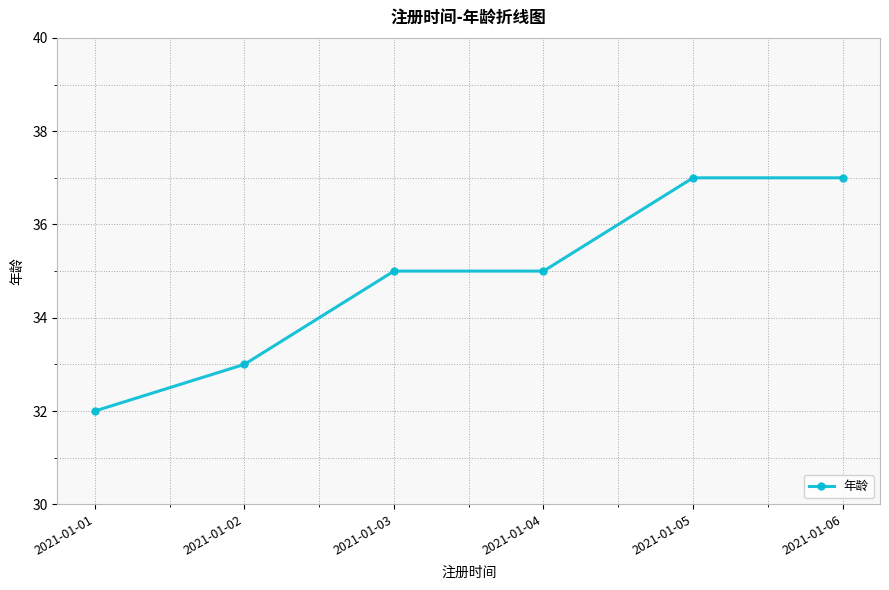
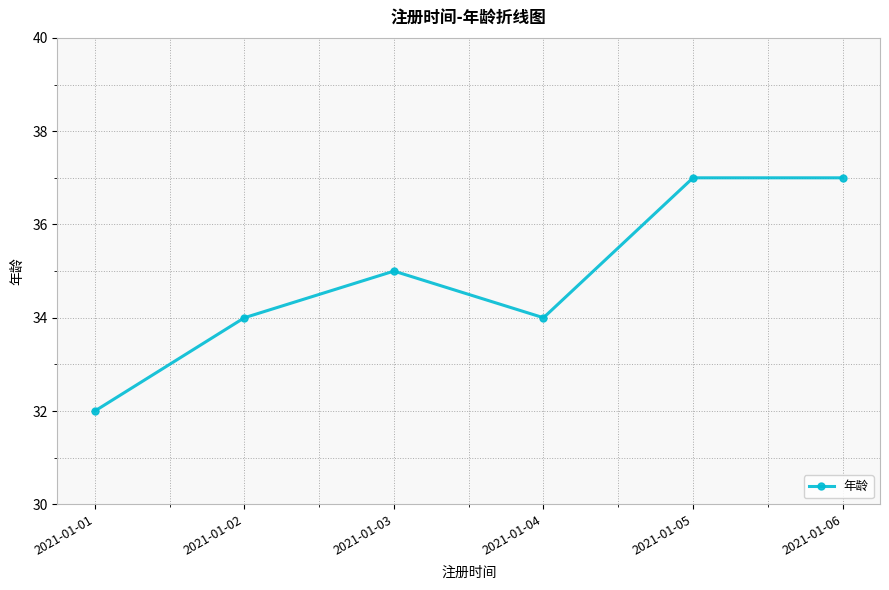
2021-01-02: 33 -> 34
2021-01-04: 35 -> 34
